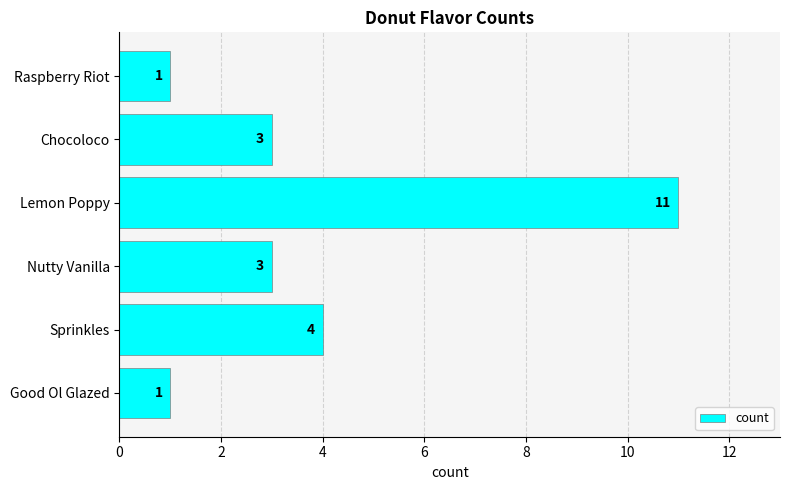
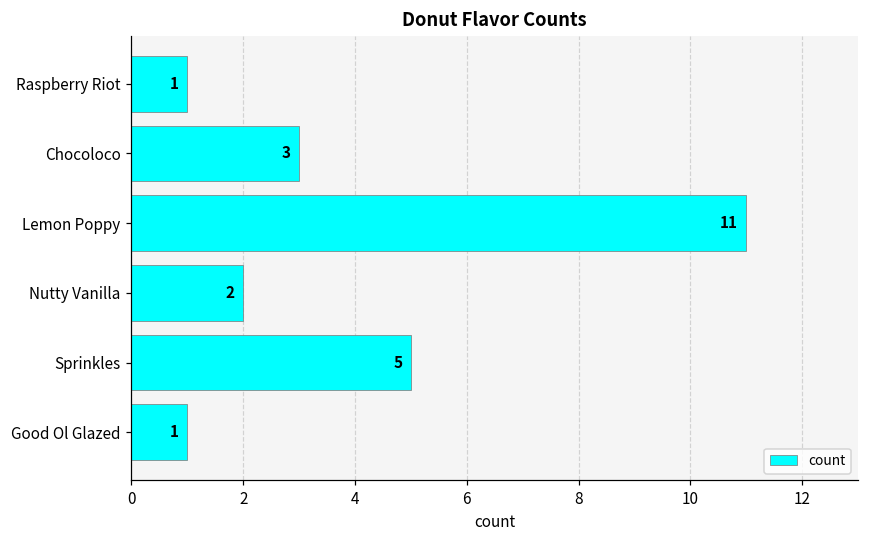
Nutty Vanilla: 3 -> 2
Sprinkles: 4 -> 5
